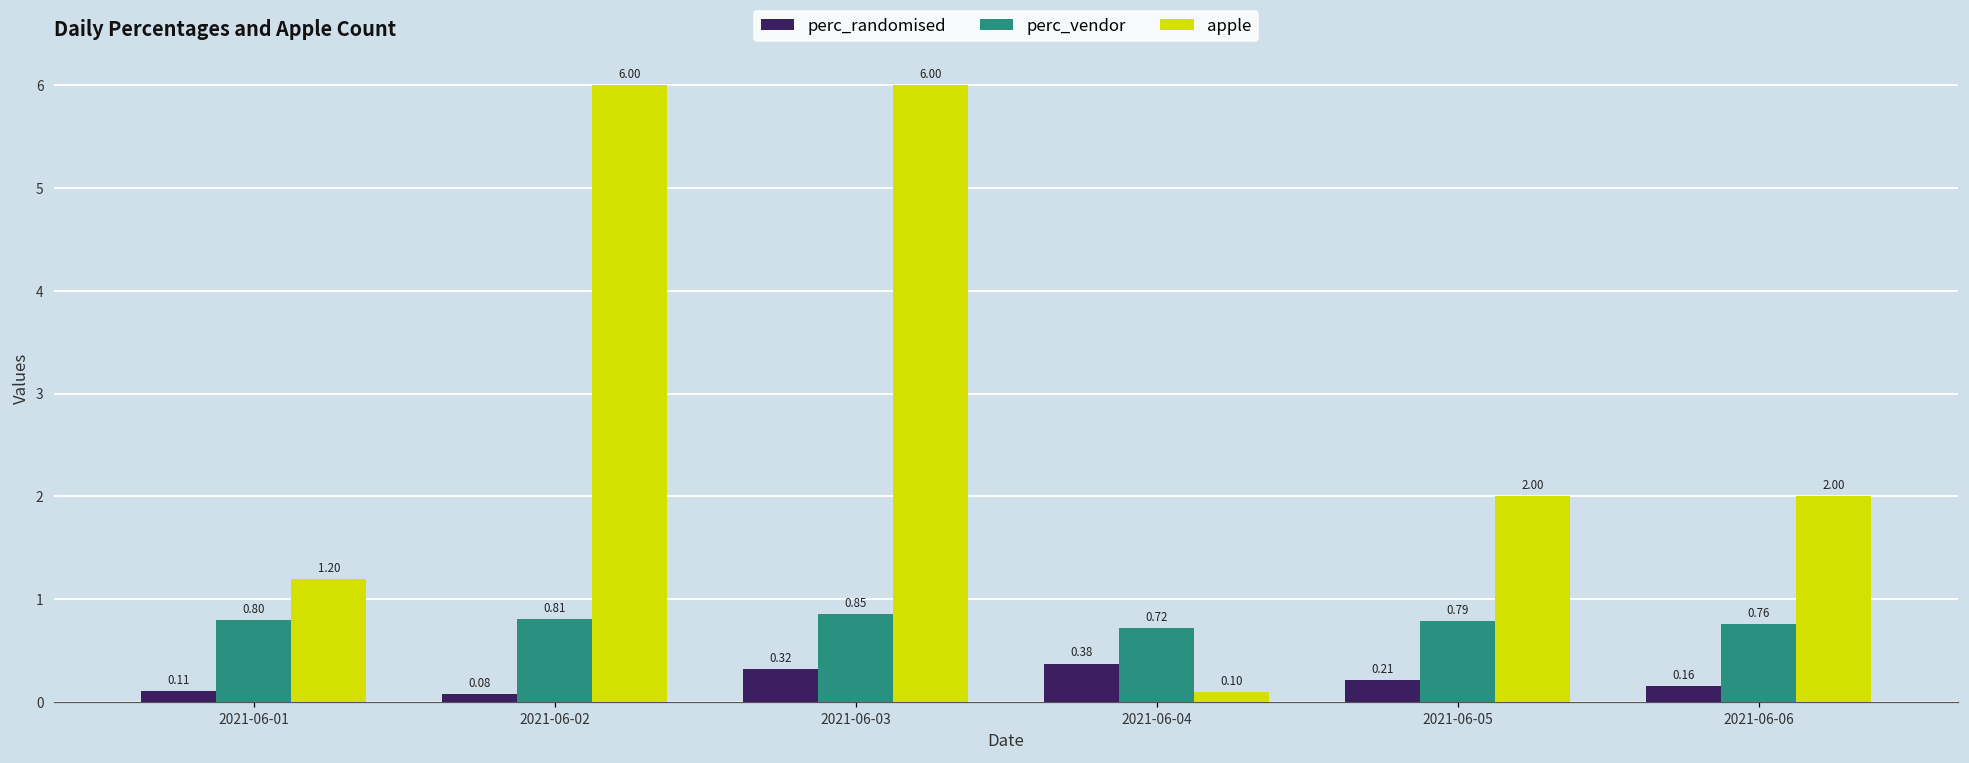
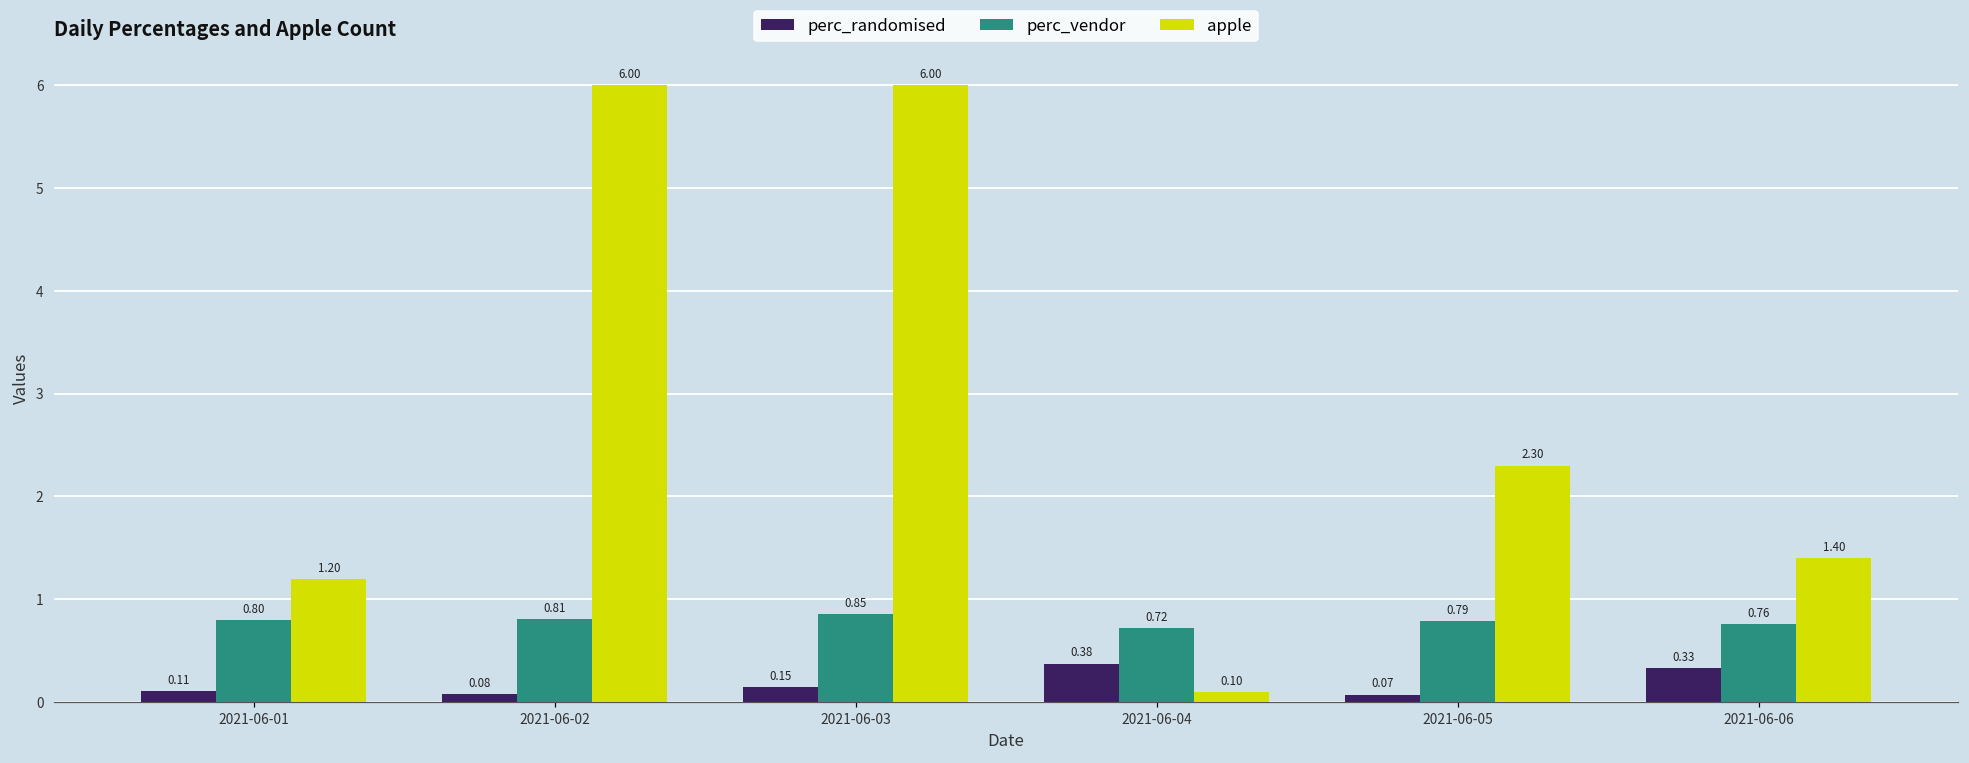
perc_randomised, 2021-06-03: 0.32 -> 0.15
perc_randomised, 2021-06-05: 0.21 -> 0.07
apple, 2021-06-05: 2.00 -> 2.30
perc_randomised, 2021-06-06: 0.16 -> 0.33
apple, 2021-06-06: 2.00 -> 1.40
